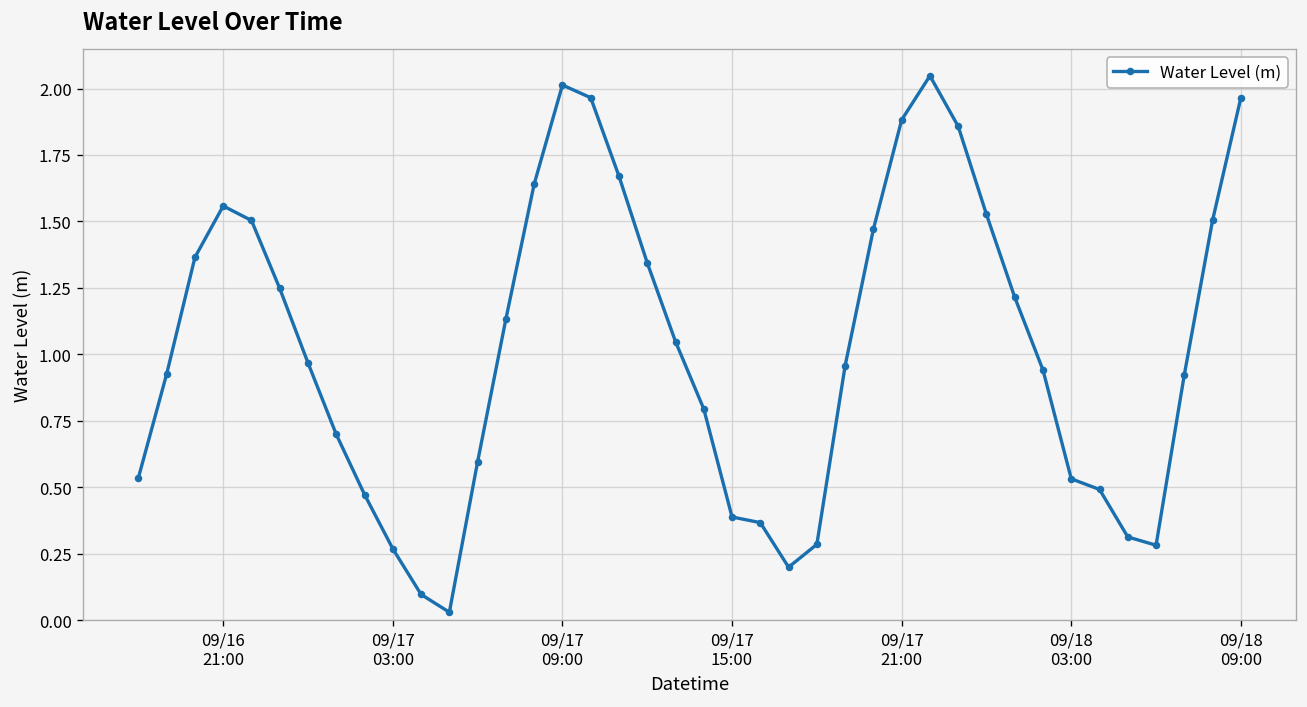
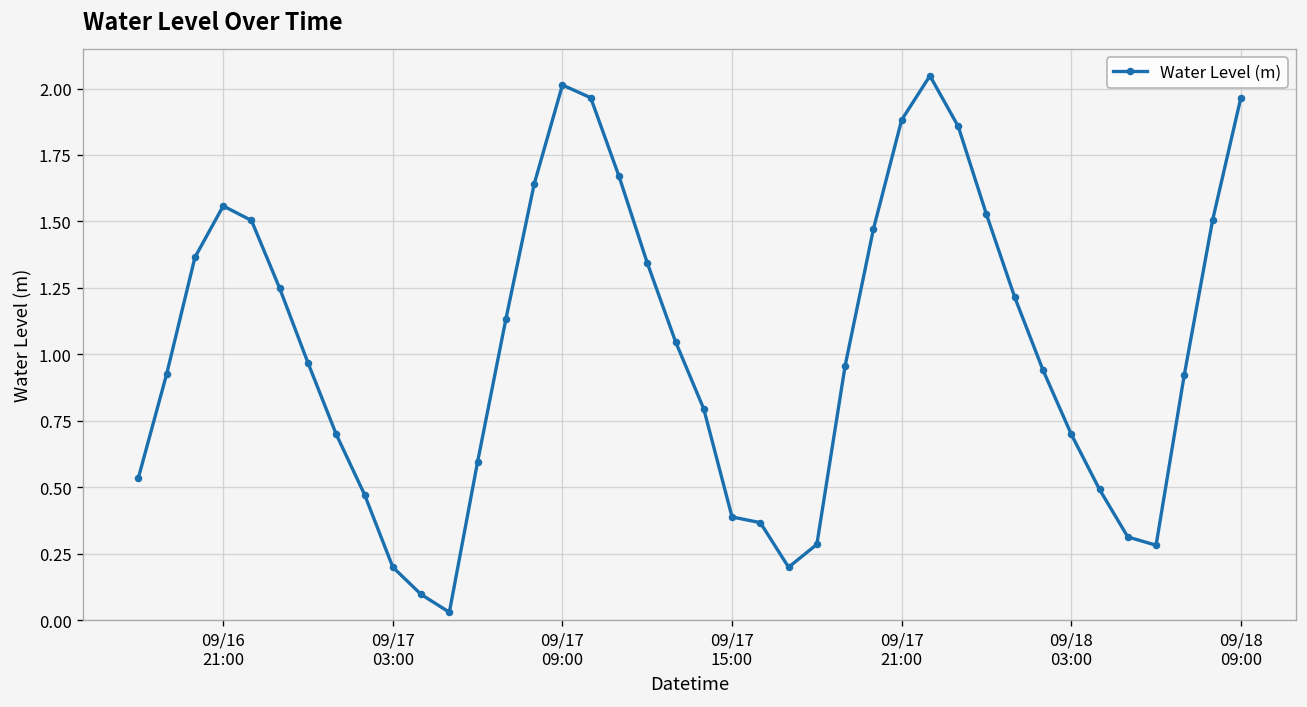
09/17 03:00: 0.27 -> 0.20
09/18 03:00: 0.53 -> 0.70
